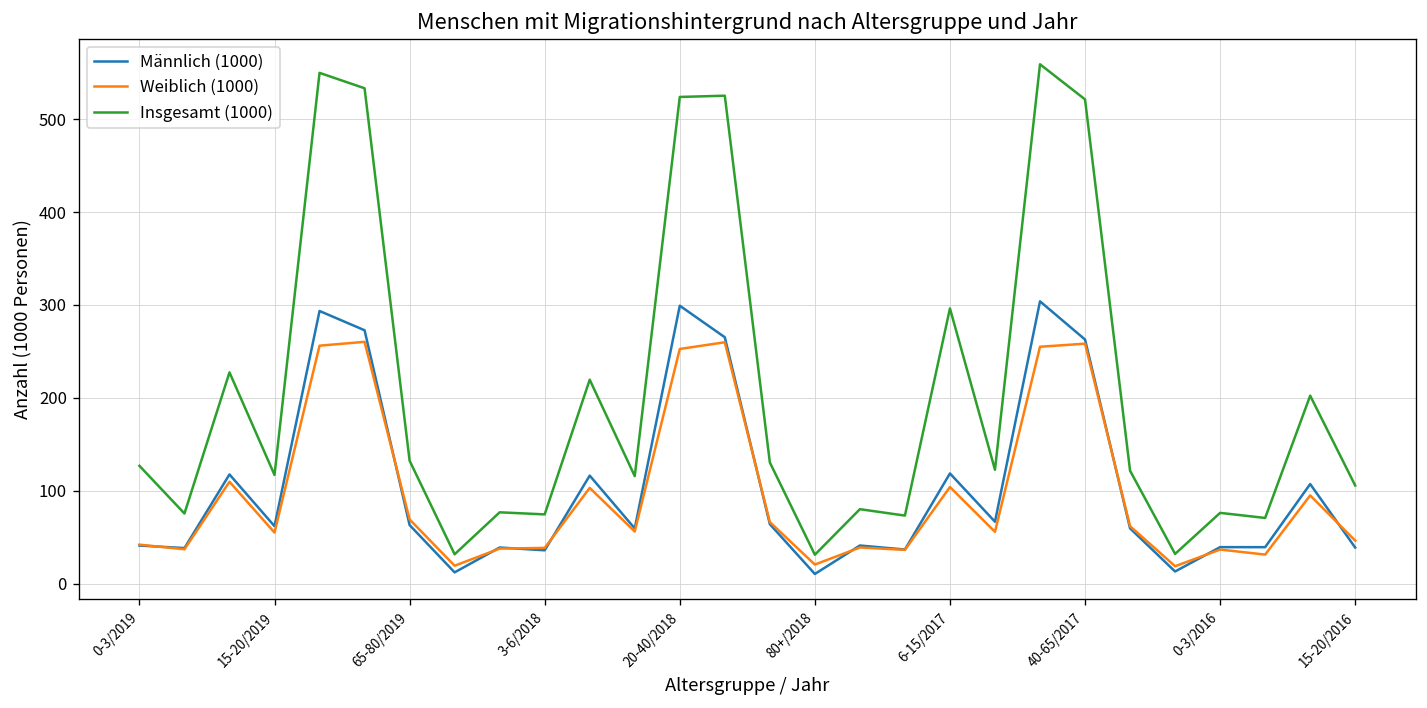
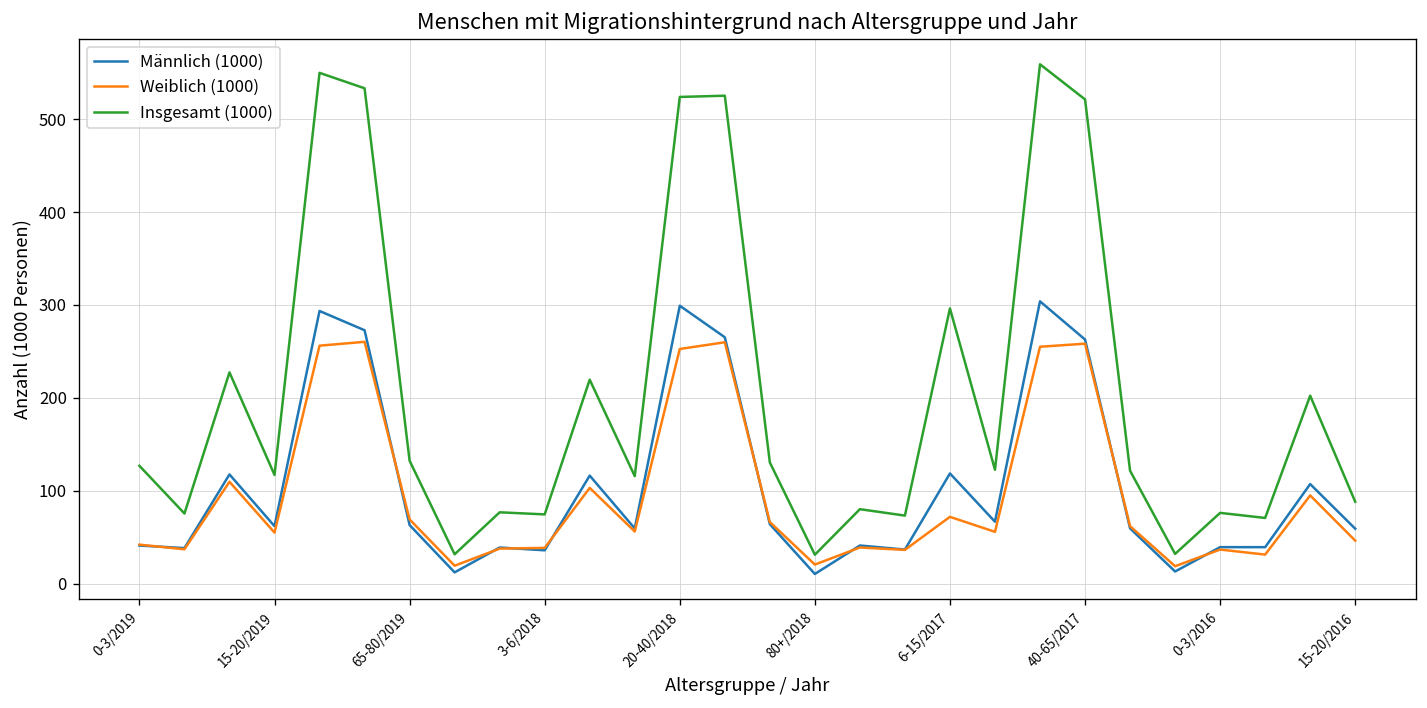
Weiblich (1000), 6-15/2017: 100 -> 70
Männlich (1000), 15-20/2016: 40 -> 60
Insgesamt (1000), 15-20/2016: 110 -> 90
